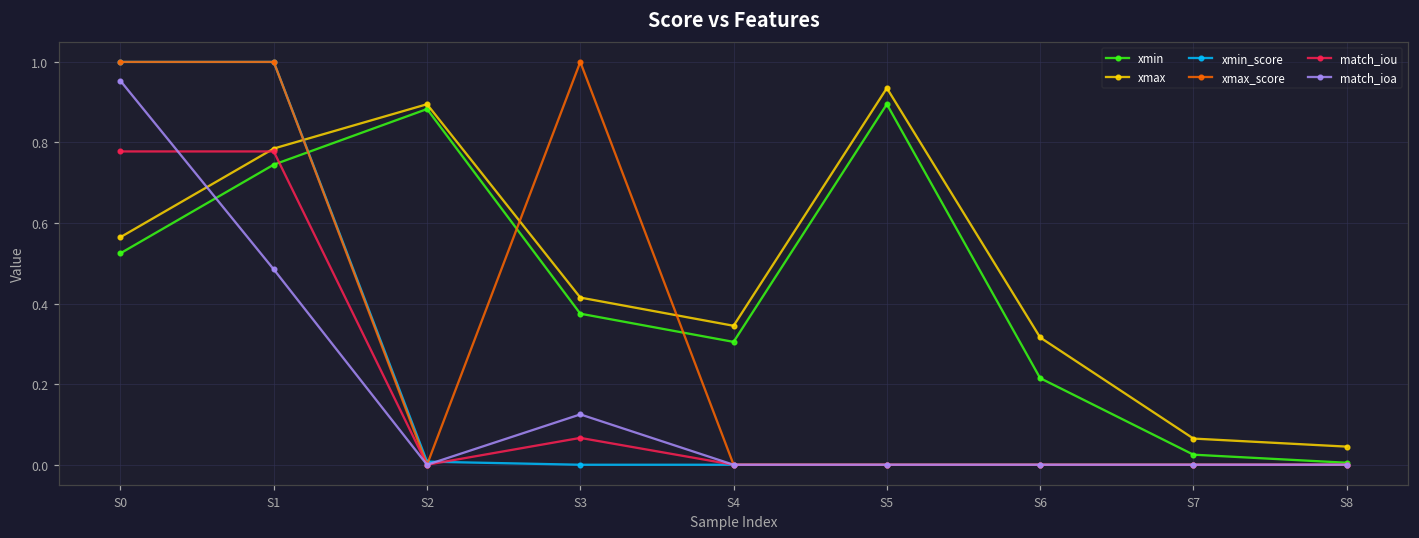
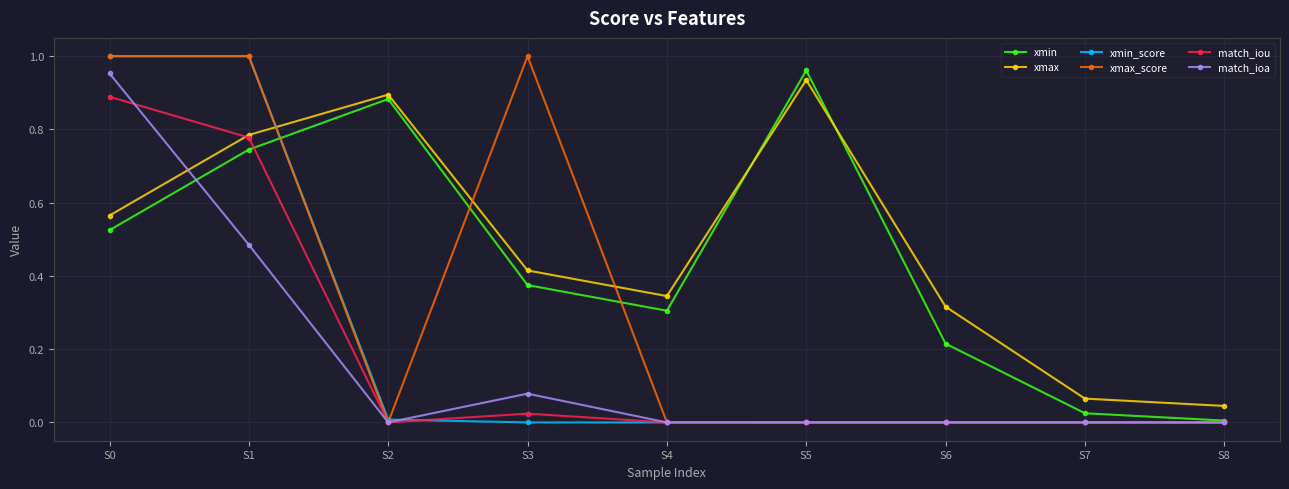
match_iou, S0: 0.78 -> 0.89
match_iou, S3: 0.07 -> 0.02
match_ioa, S3: 0.13 -> 0.08
xmin, S5: 0.90 -> 0.96
